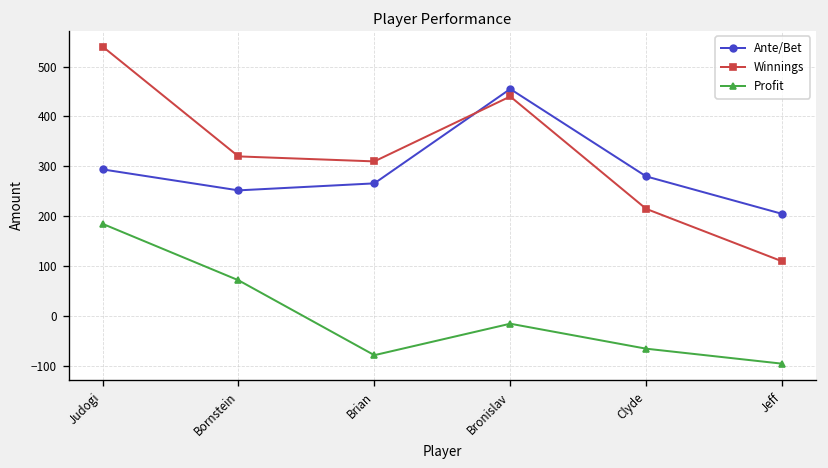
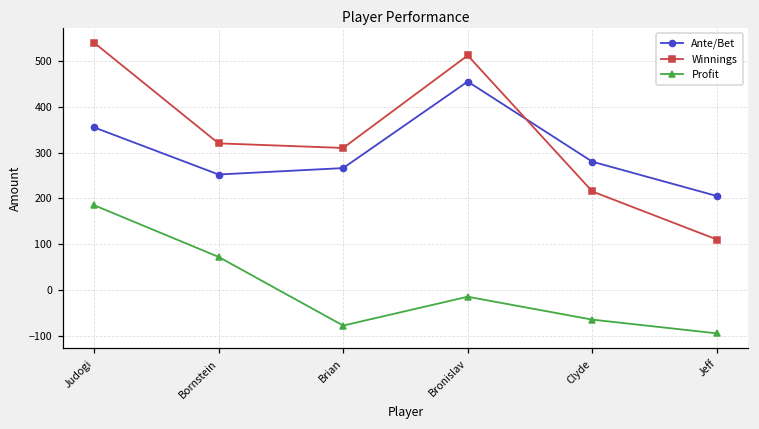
Ante/Bet, Judogi: 290 -> 360
Winnings, Bronislav: 440 -> 510
